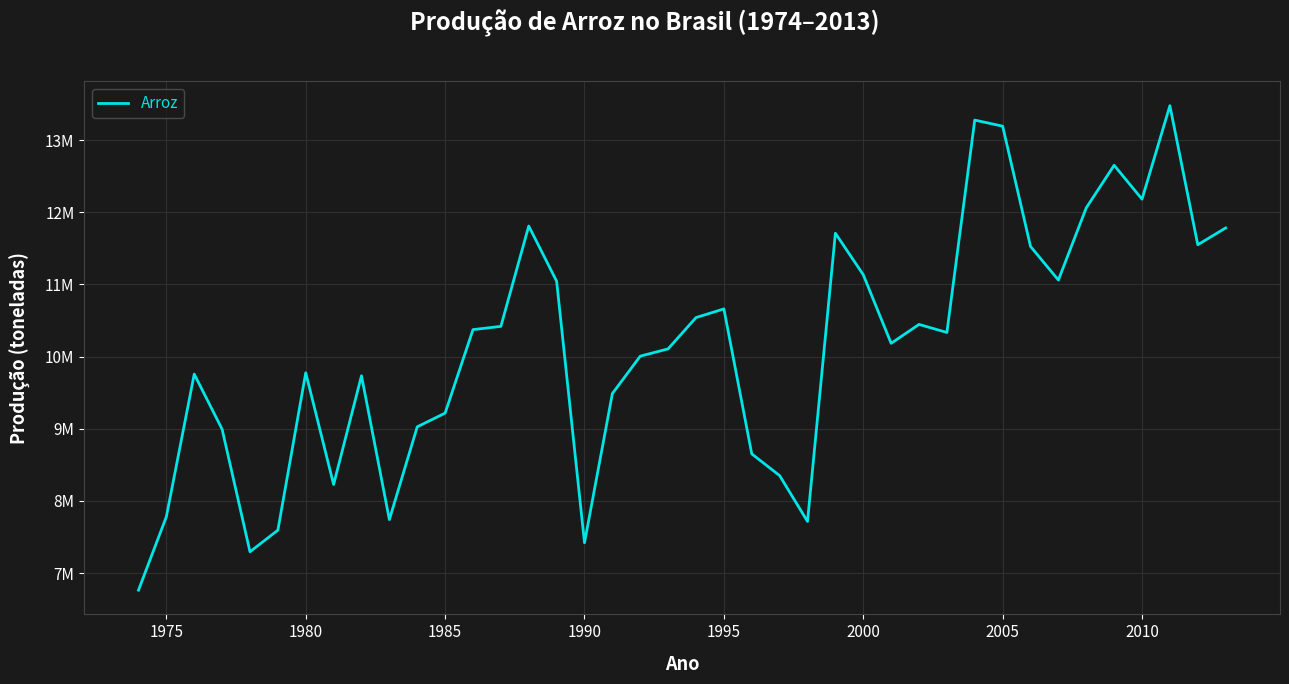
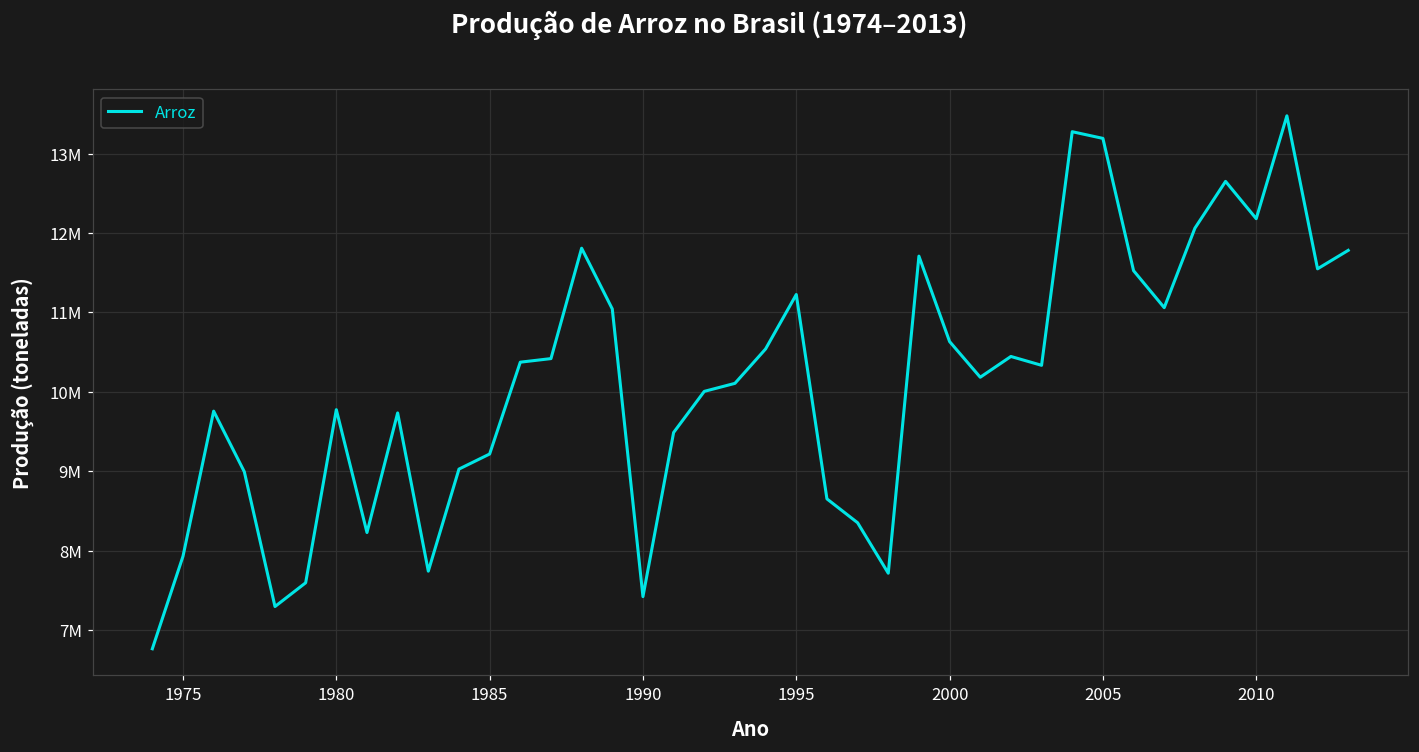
1975: 7800000 -> 7900000
1995: 10700000 -> 11200000
2000: 11100000 -> 10600000
